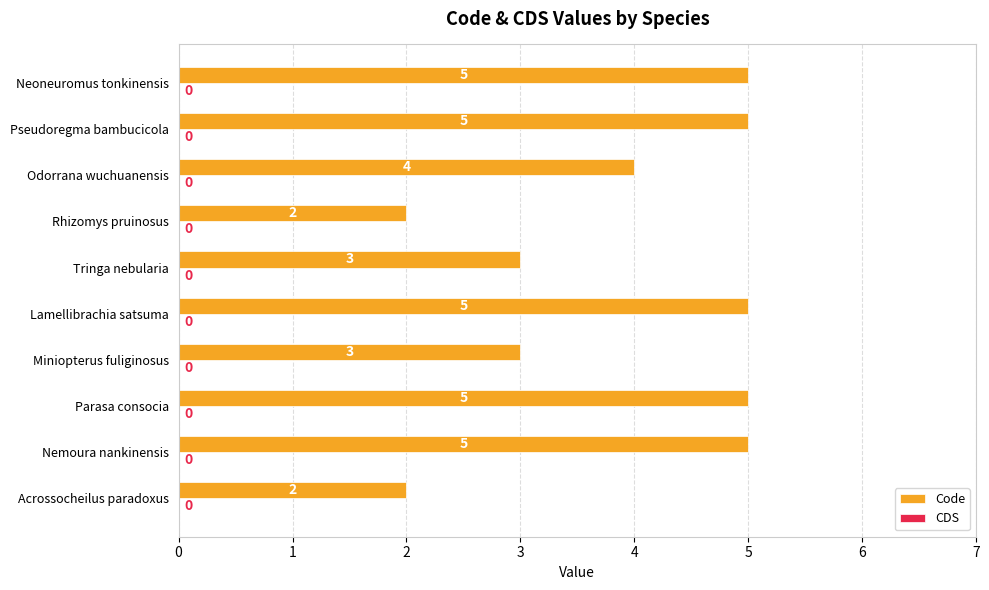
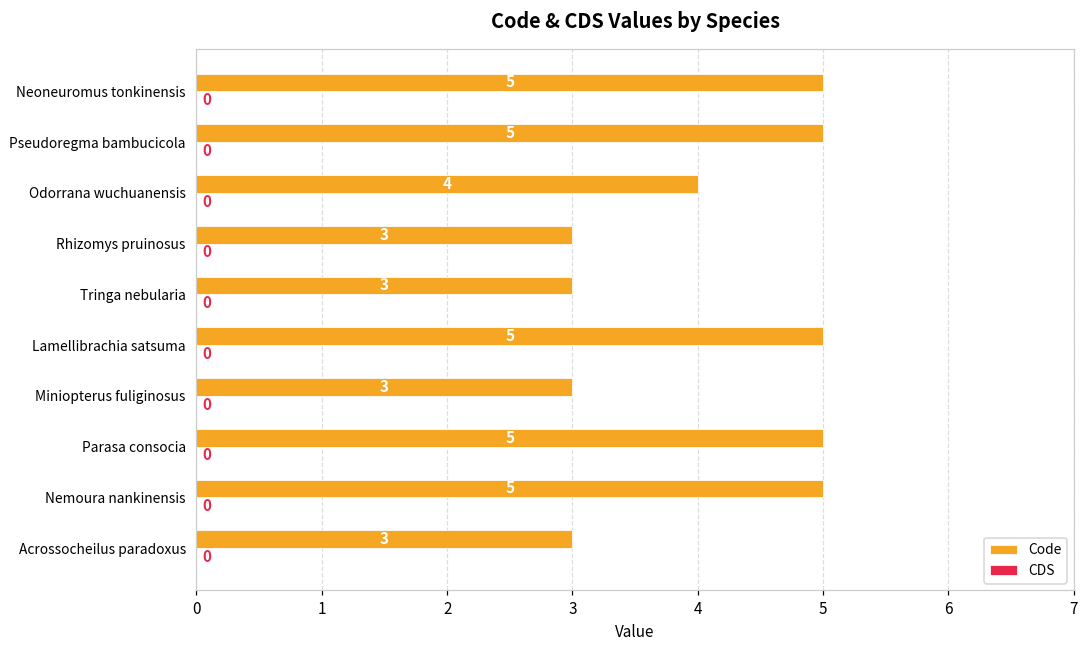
Code, Rhizomys pruinosus: 2 -> 3
Code, Acrossocheilus paradoxus: 2 -> 3
